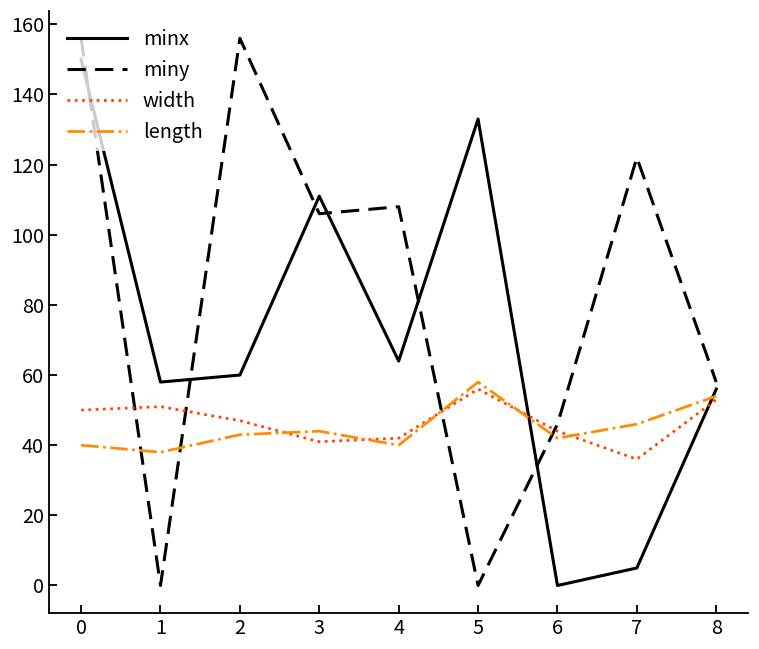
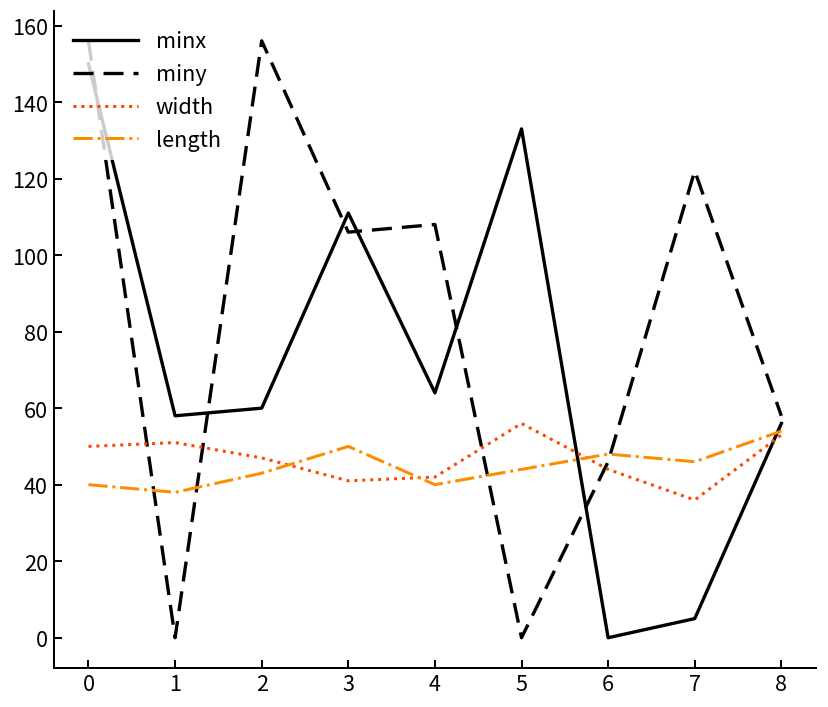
length, 3: 44 -> 50
length, 5: 58 -> 44
length, 6: 42 -> 48
